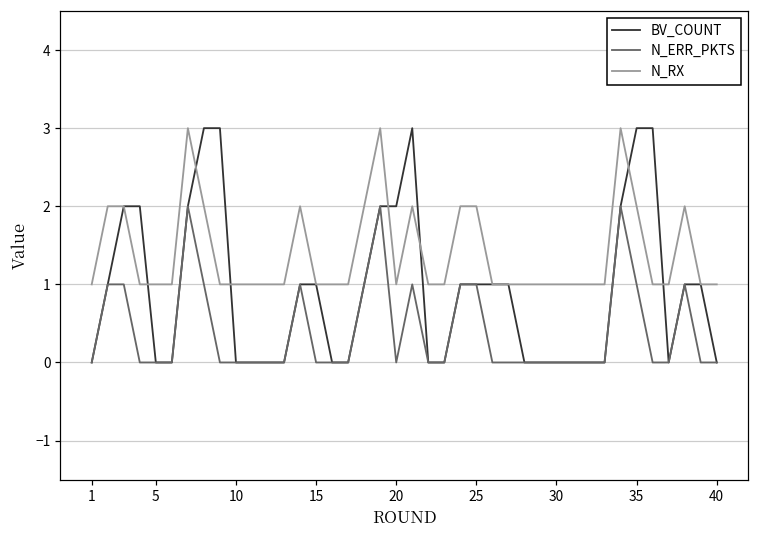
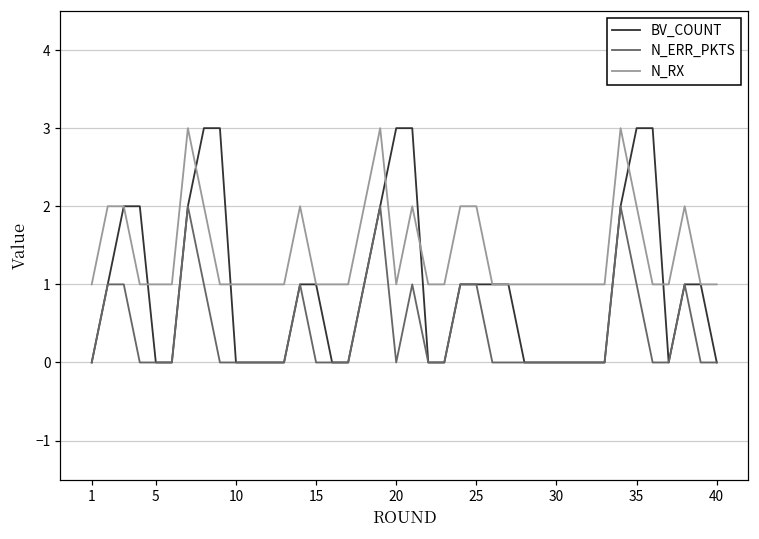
BV_COUNT, 20: 2 -> 3
